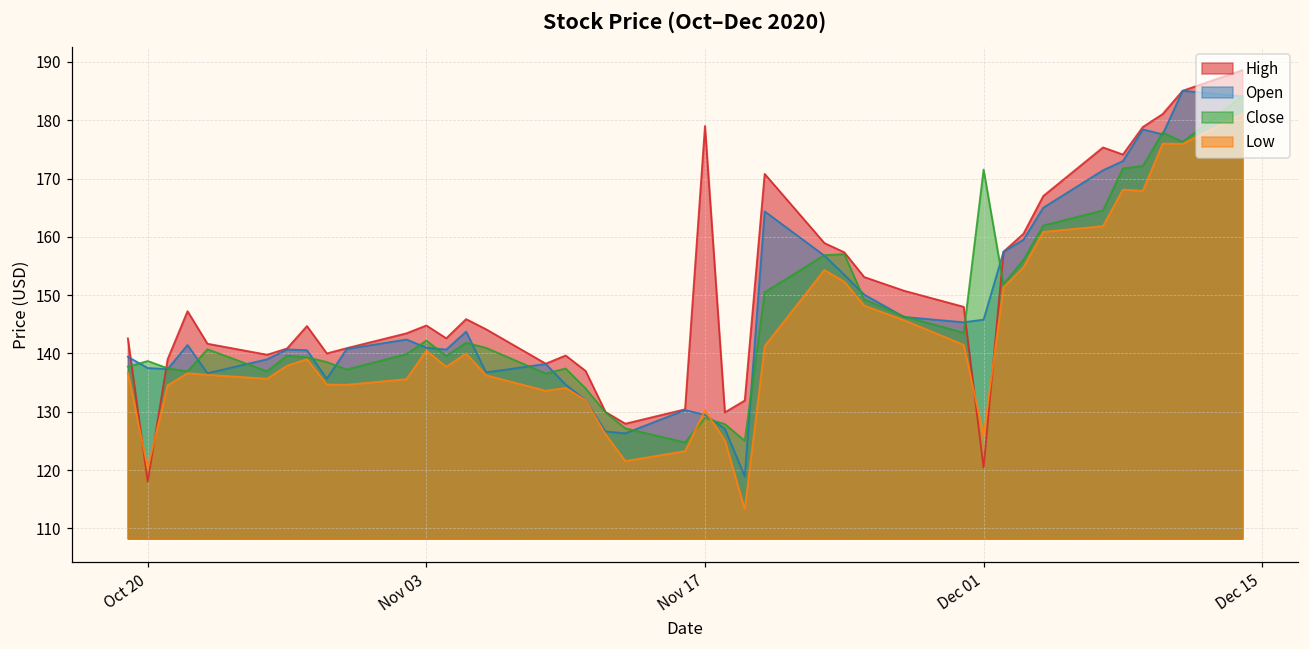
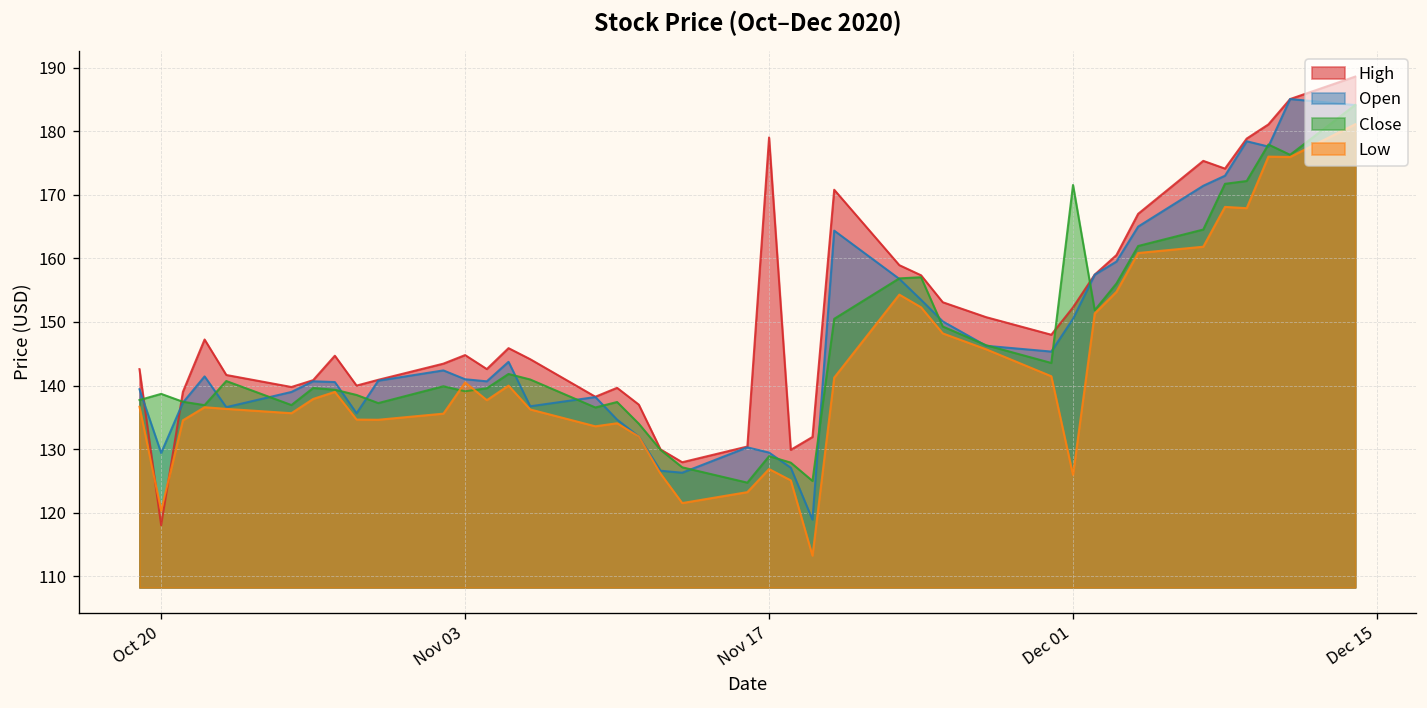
Open, Oct 20: 138 -> 129
Close, Nov 03: 142 -> 139
Low, Nov 17: 130 -> 127
High, Dec 01: 120 -> 152
Open, Dec 01: 146 -> 151
